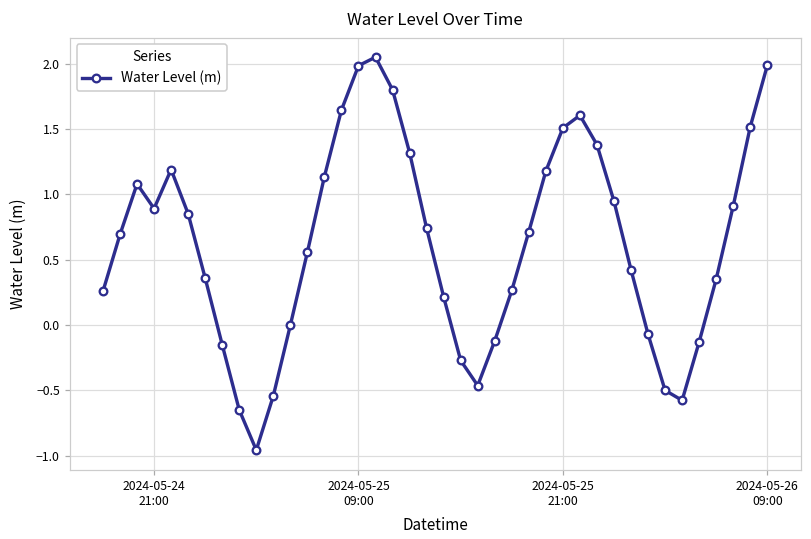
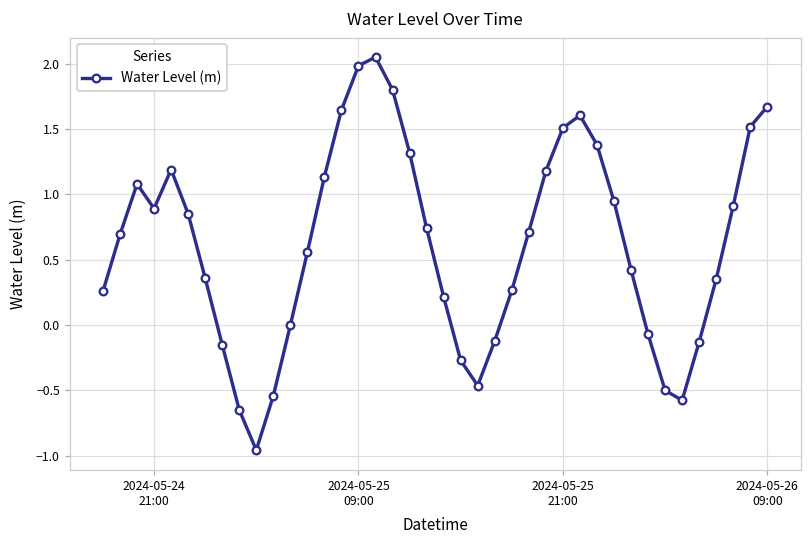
2024-05-26 09:00: 1.99 -> 1.67
